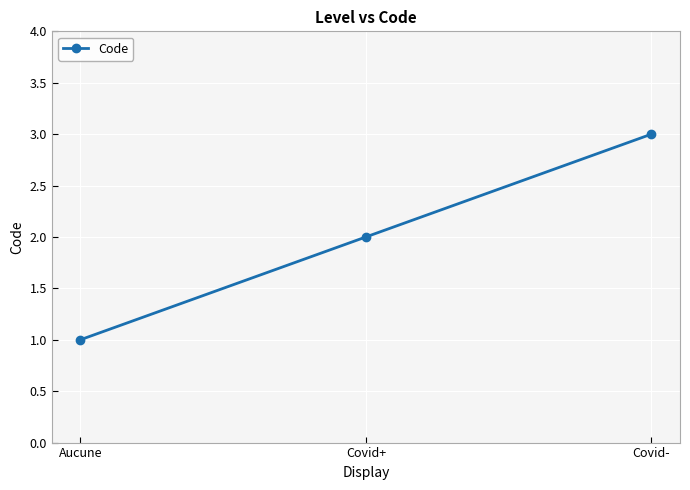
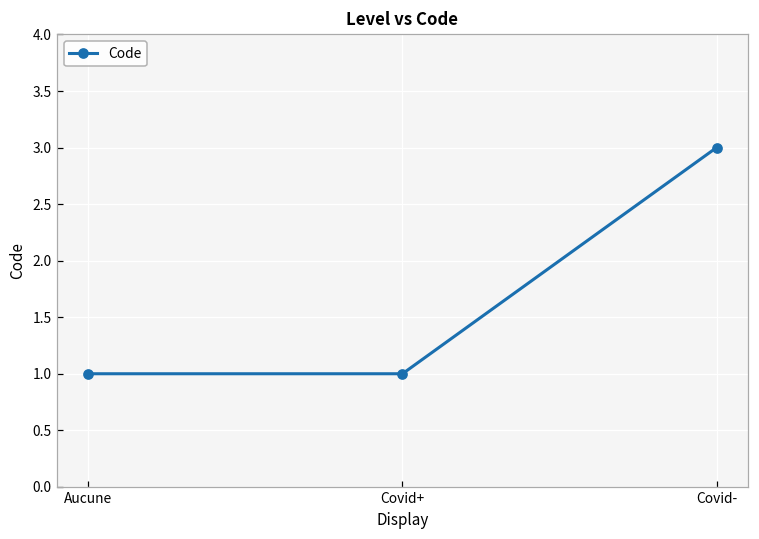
Covid+: 2 -> 1
